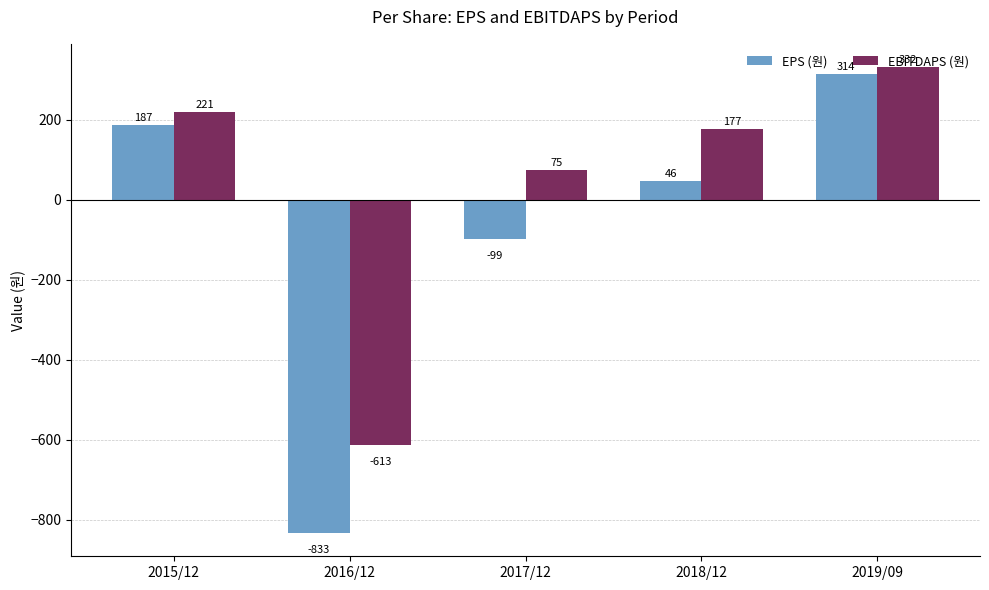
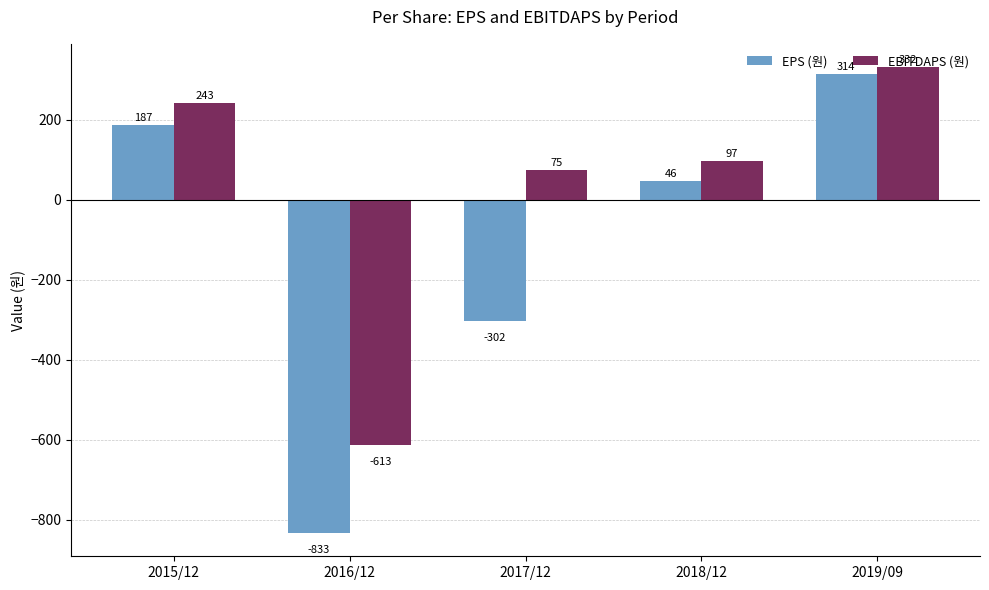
EBITDAPS (원), 2015/12: 221 -> 243
EPS (원), 2017/12: -99 -> -302
EBITDAPS (원), 2018/12: 177 -> 97
